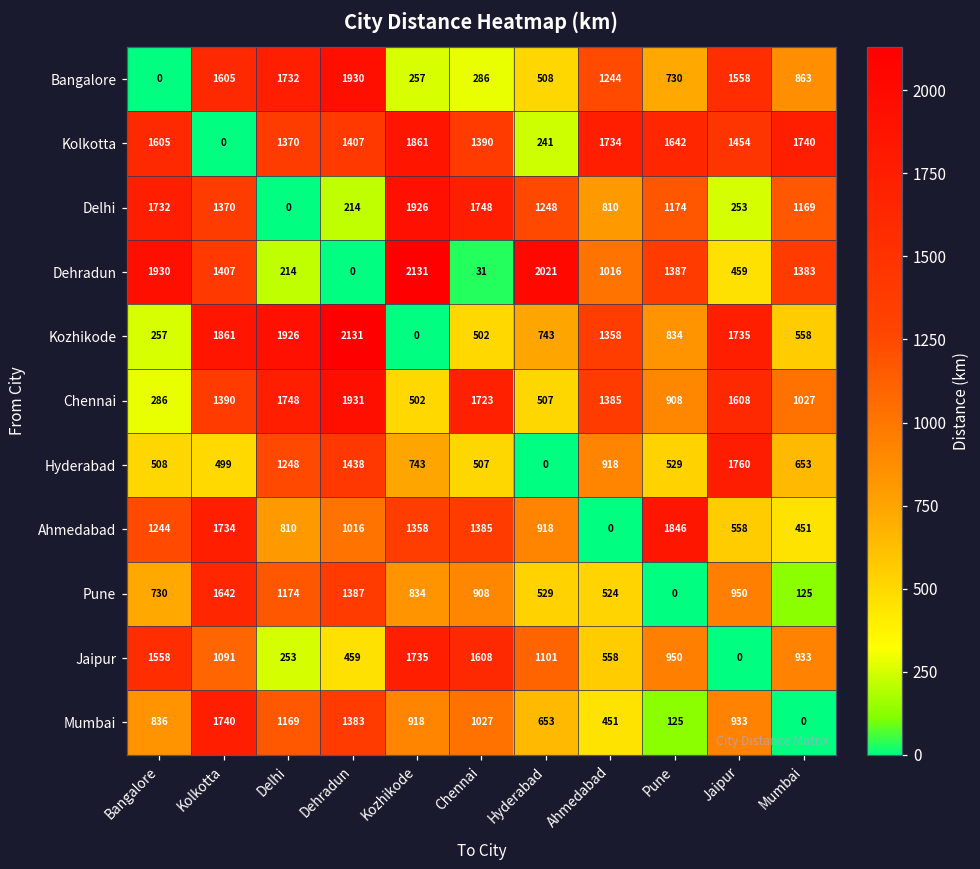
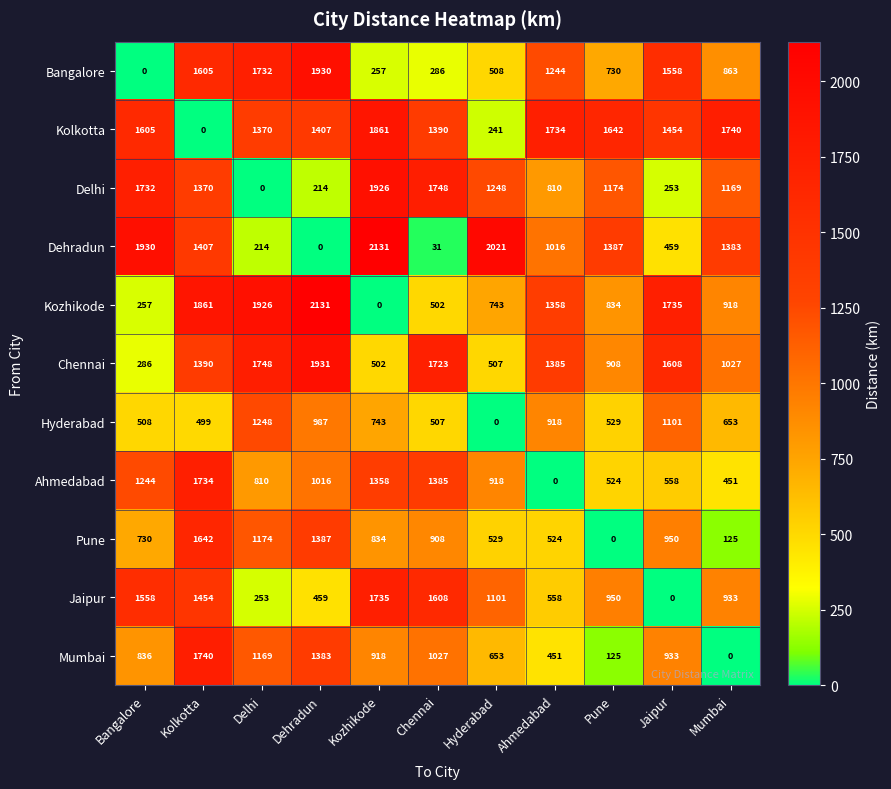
Kozhikode, Mumbai: 558 -> 918
Hyderabad, Dehradun: 1438 -> 987
Hyderabad, Jaipur: 1760 -> 1101
Ahmedabad, Pune: 1846 -> 524
Jaipur, Kolkotta: 1091 -> 1454
